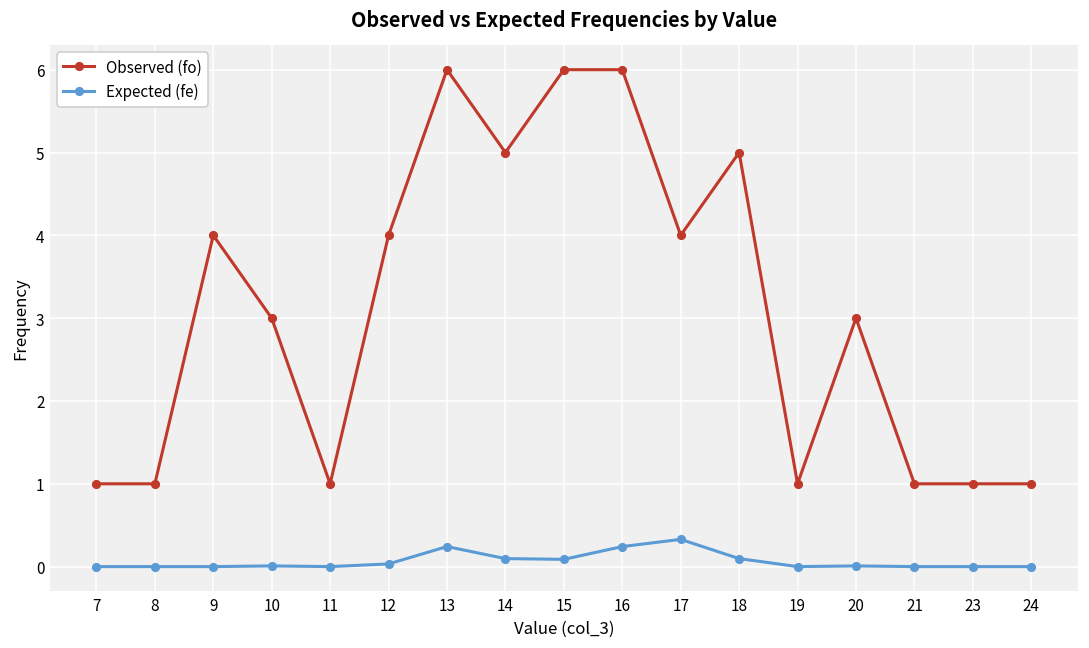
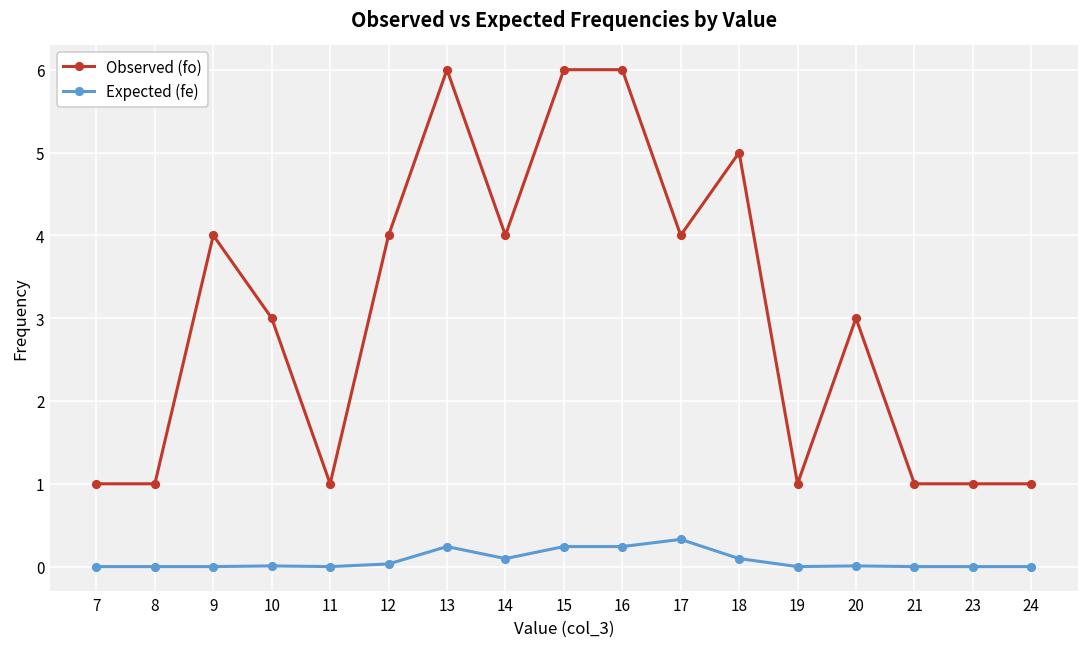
Observed (fo), 14: 5 -> 4
Expected (fe), 15: 0.1 -> 0.2
